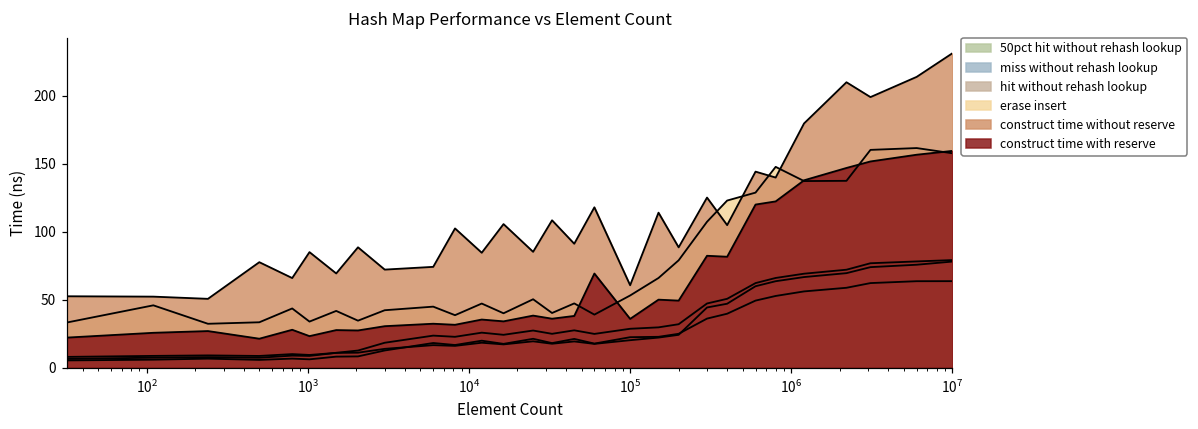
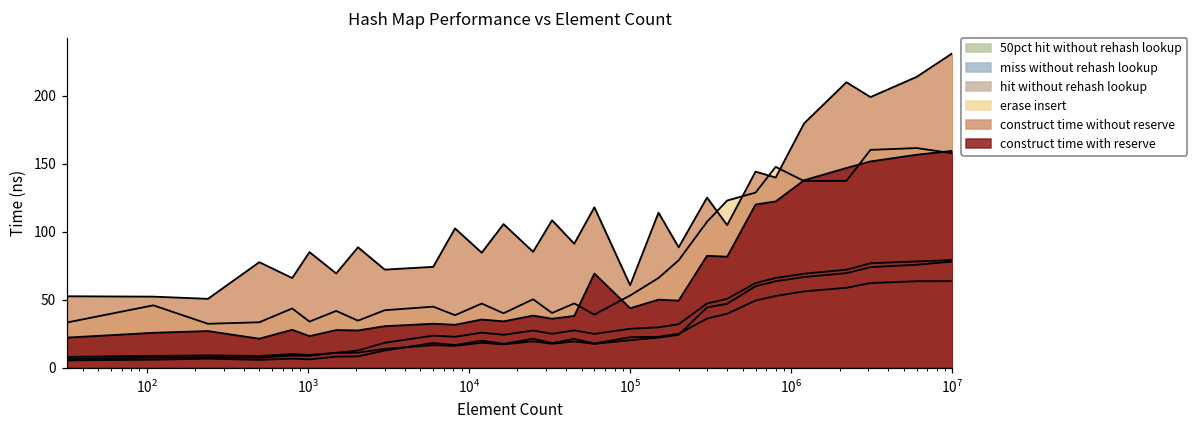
construct time with reserve, 10^5: 36 -> 44
